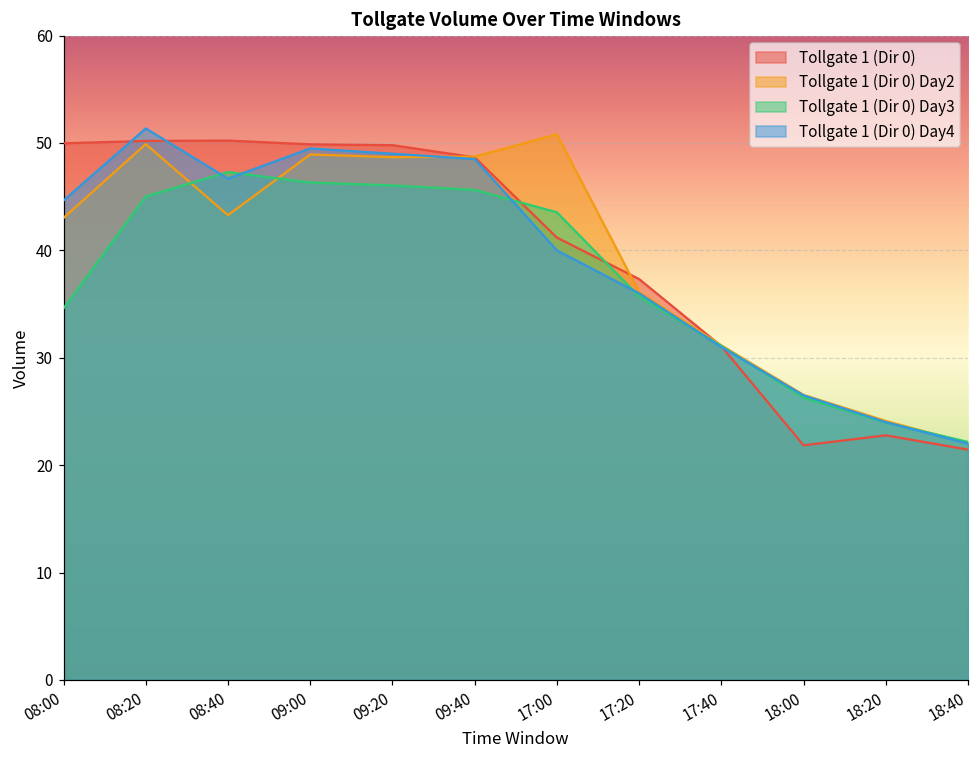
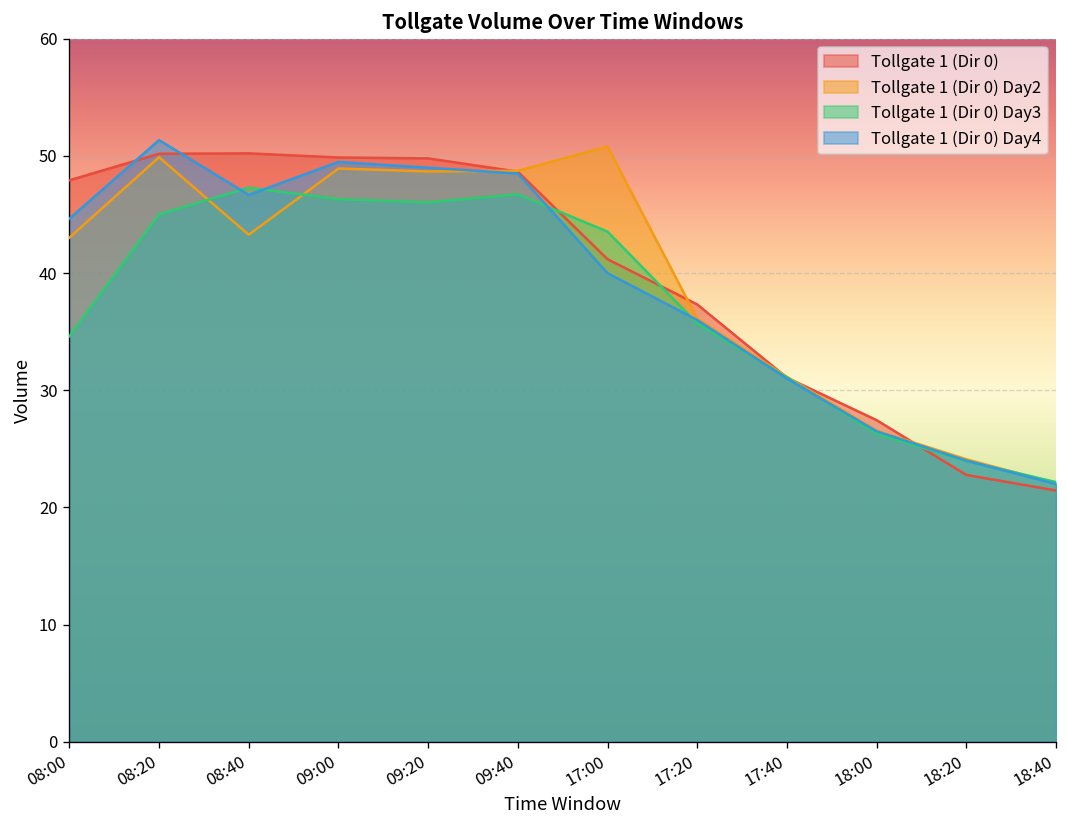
Tollgate 1 (Dir 0), 08:00: 50 -> 48
Tollgate 1 (Dir 0) Day3, 09:40: 46 -> 47
Tollgate 1 (Dir 0), 18:00: 22 -> 27
